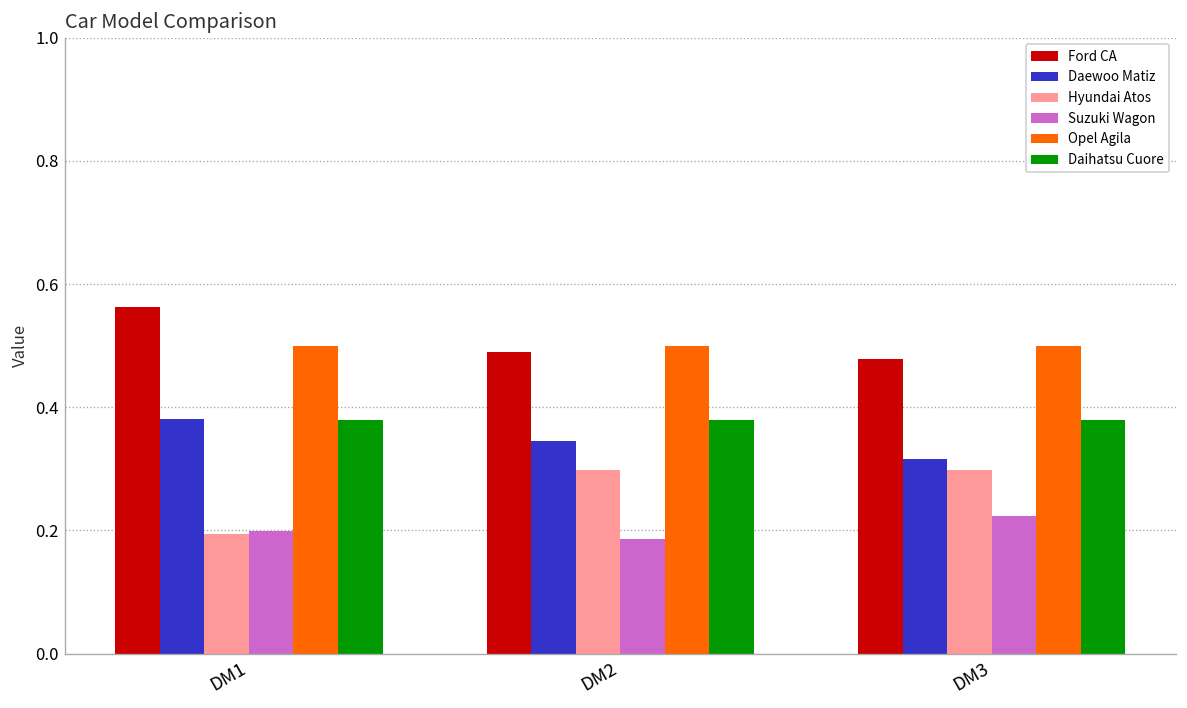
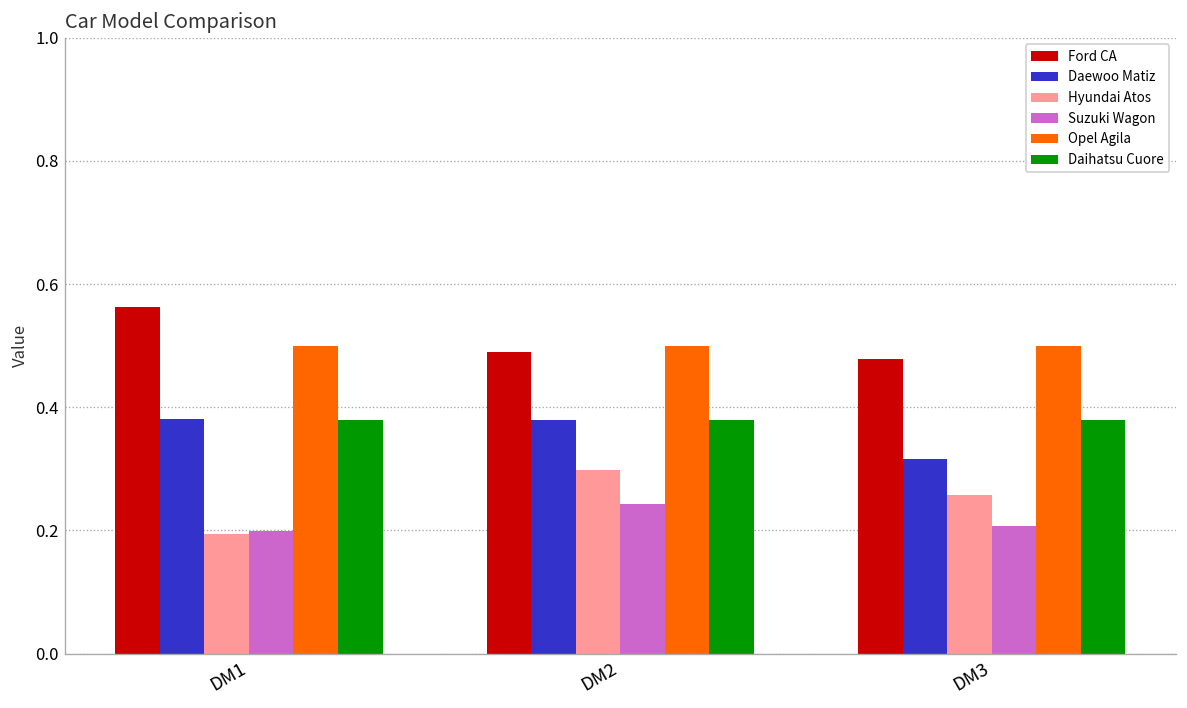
Daewoo Matiz, DM2: 0.35 -> 0.38
Suzuki Wagon, DM2: 0.19 -> 0.24
Hyundai Atos, DM3: 0.30 -> 0.26
Suzuki Wagon, DM3: 0.22 -> 0.21
